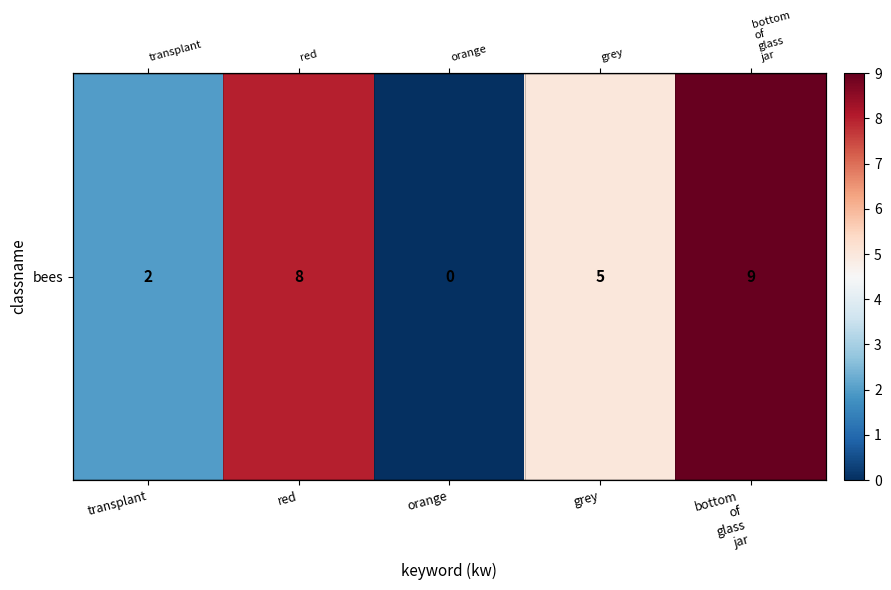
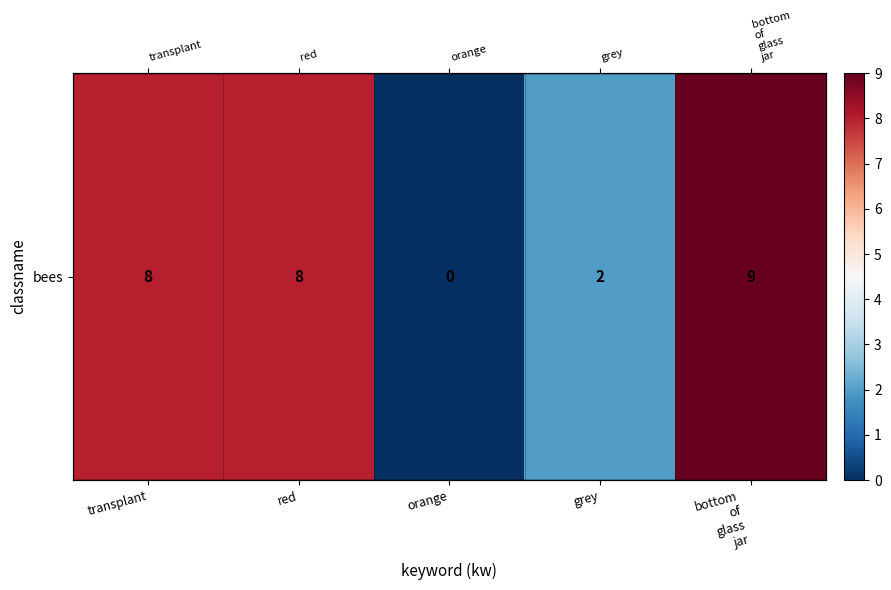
bees, transplant: 2 -> 8
bees, grey: 5 -> 2
